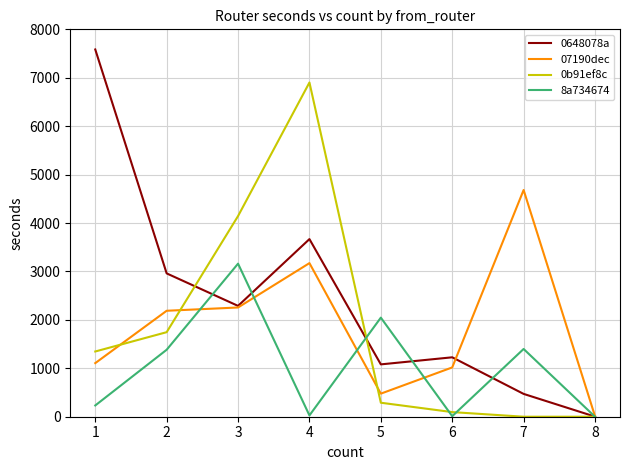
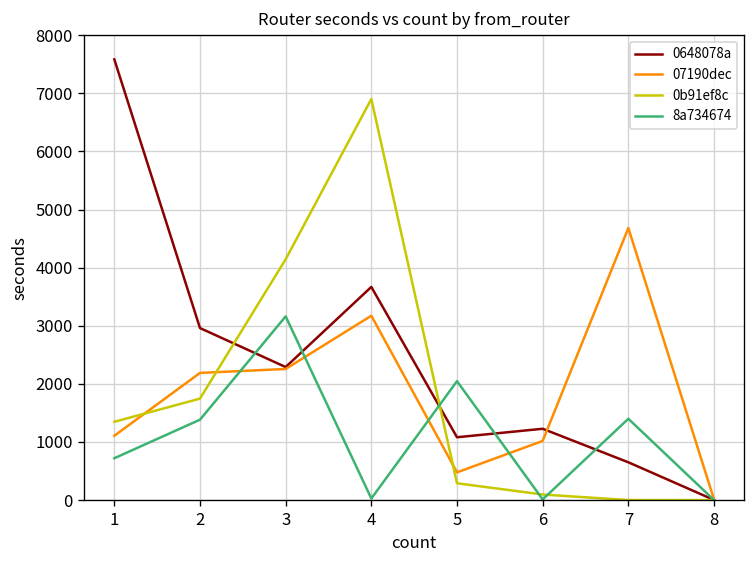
8a734674, 1: 200 -> 700
0648078a, 7: 500 -> 700
